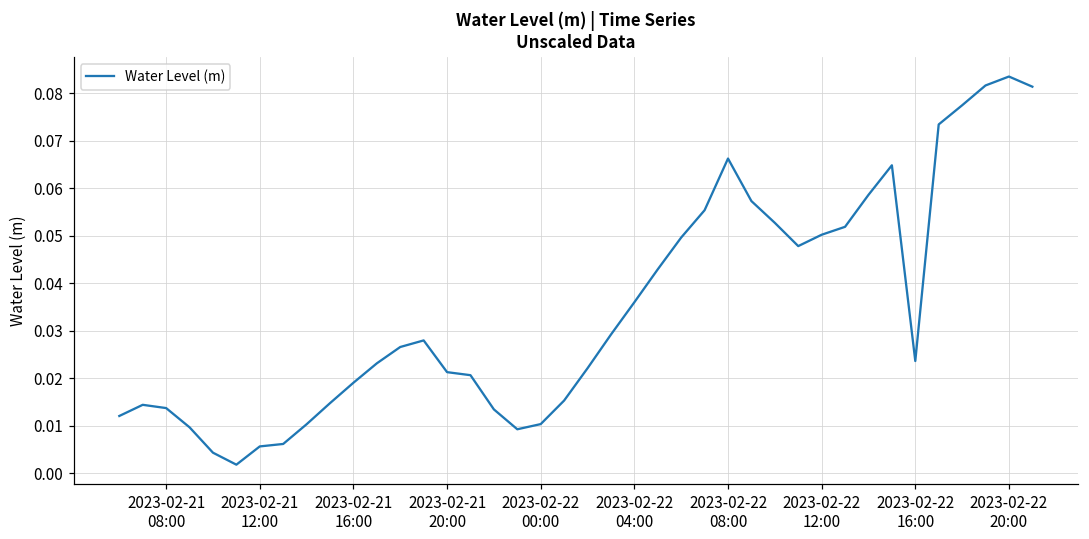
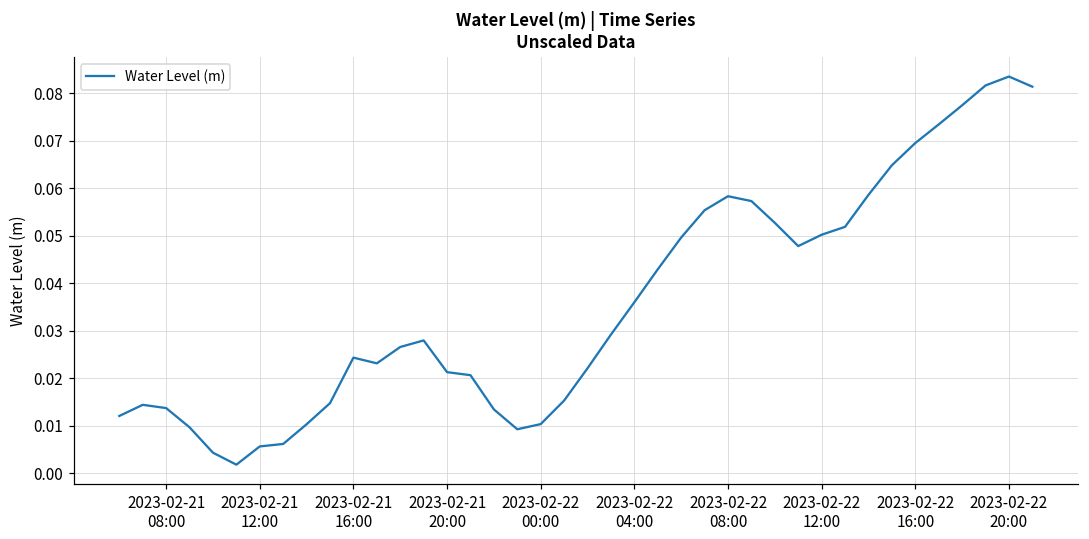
2023-02-21 16:00: 0.019 -> 0.024
2023-02-22 08:00: 0.066 -> 0.058
2023-02-22 16:00: 0.024 -> 0.070
